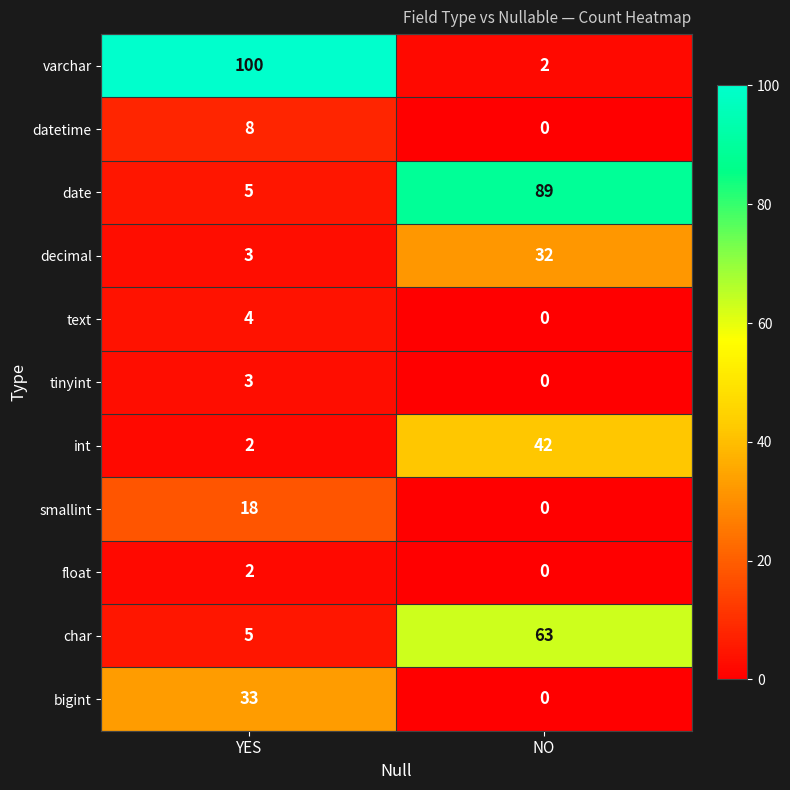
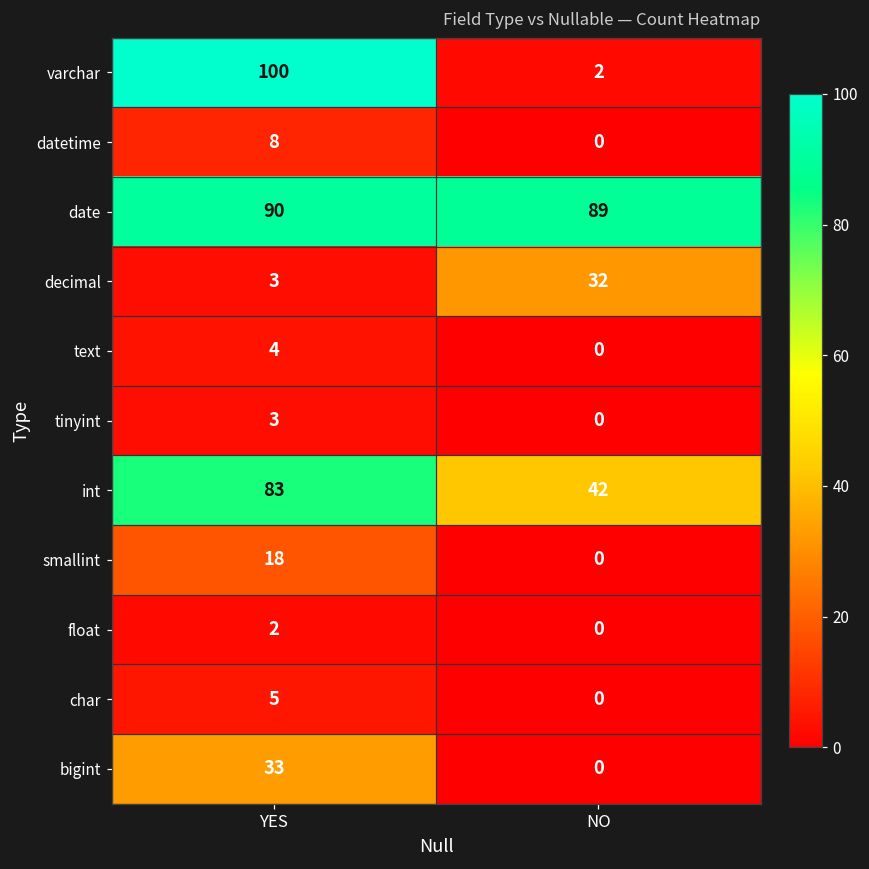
date, YES: 5 -> 90
int, YES: 2 -> 83
char, NO: 63 -> 0
